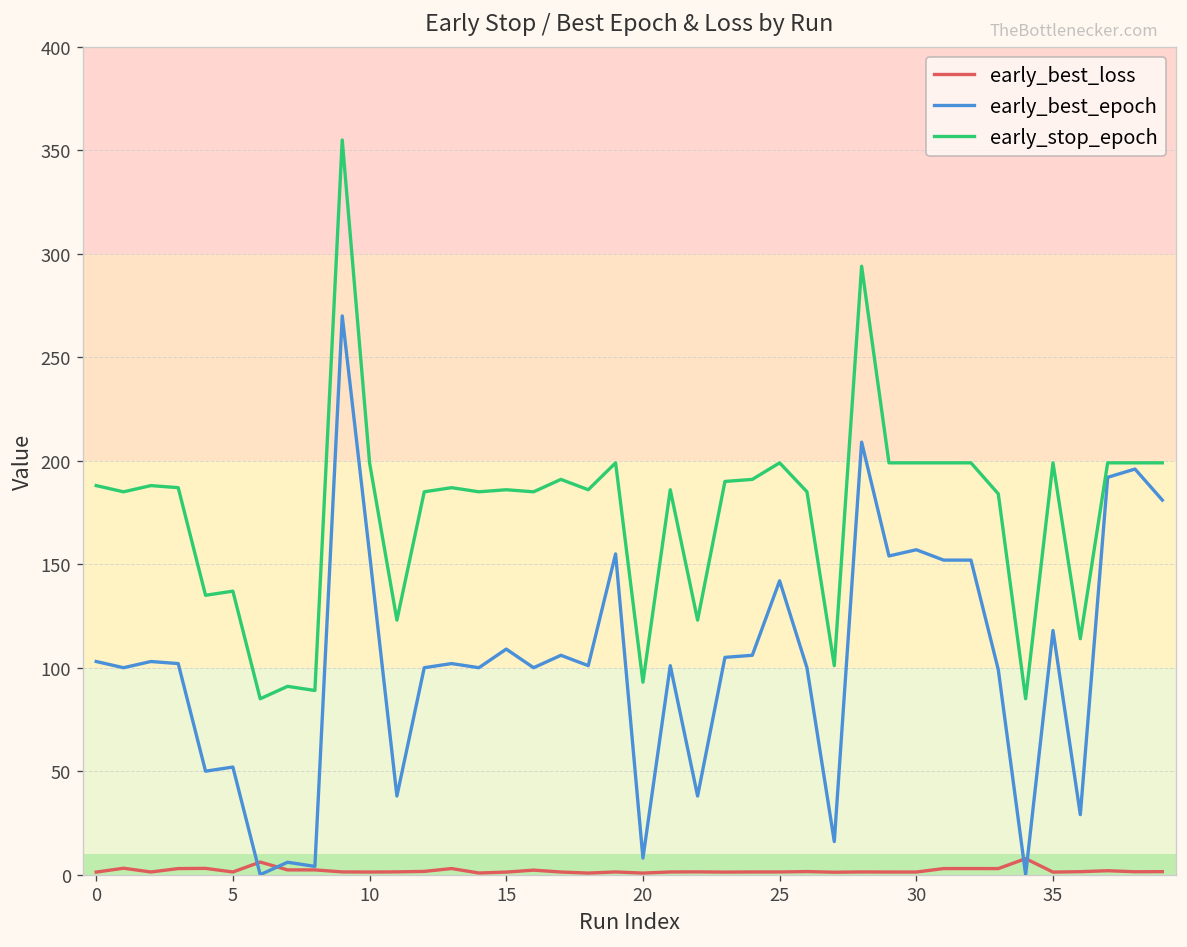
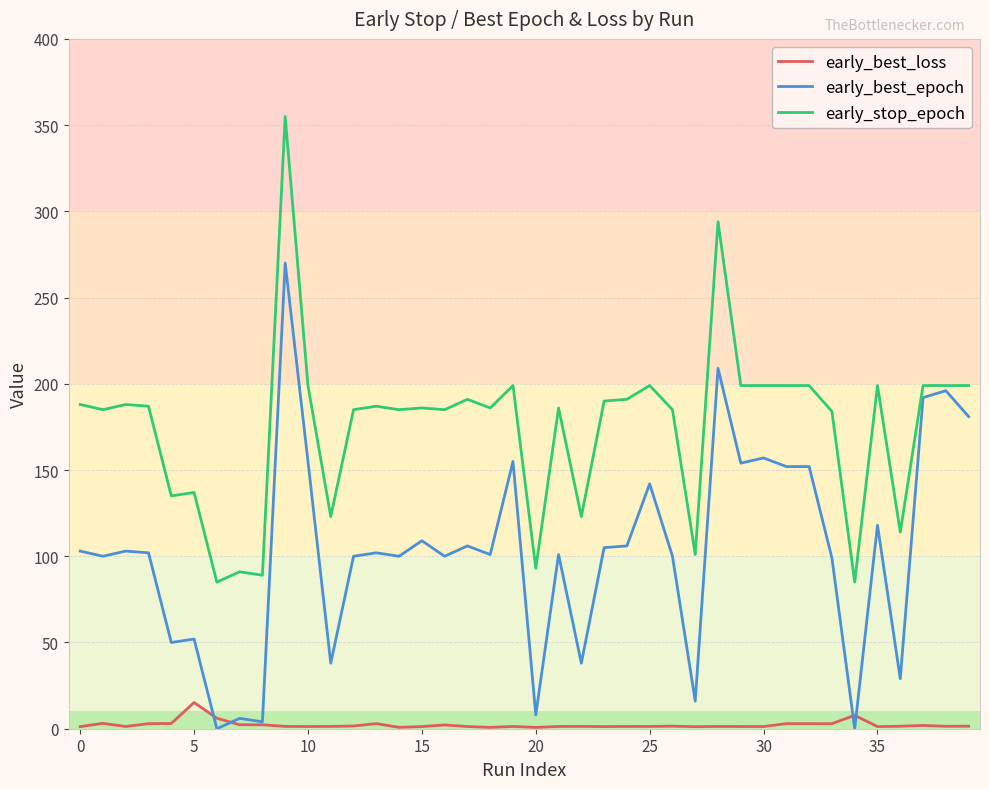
early_best_loss, 5: 1 -> 15
